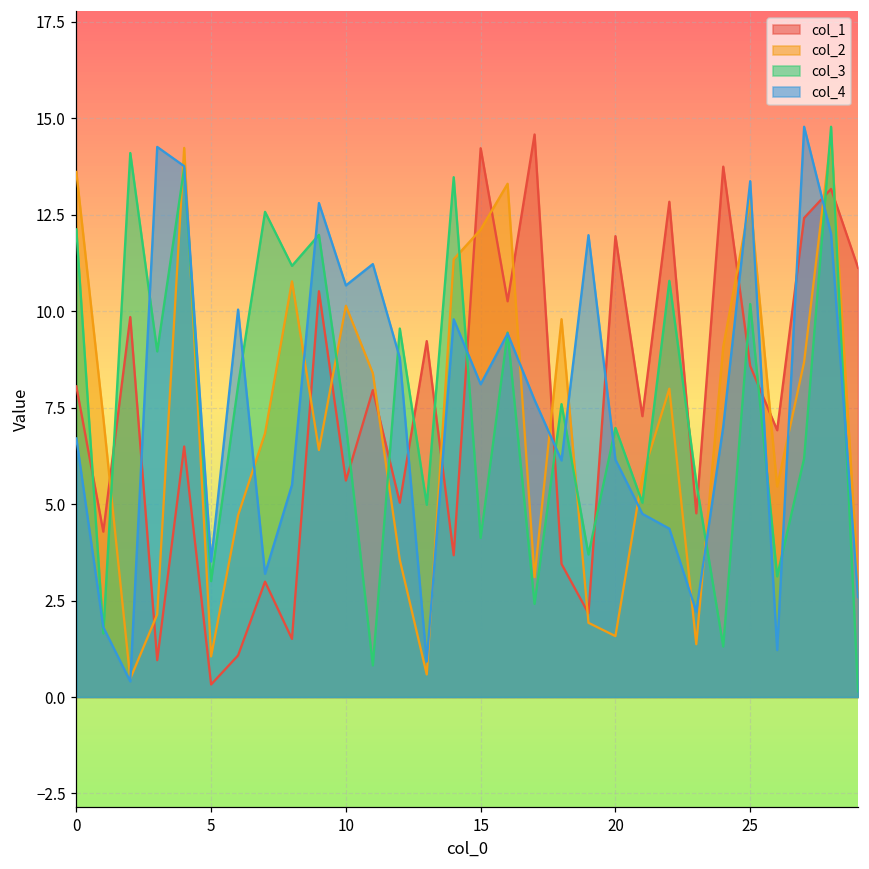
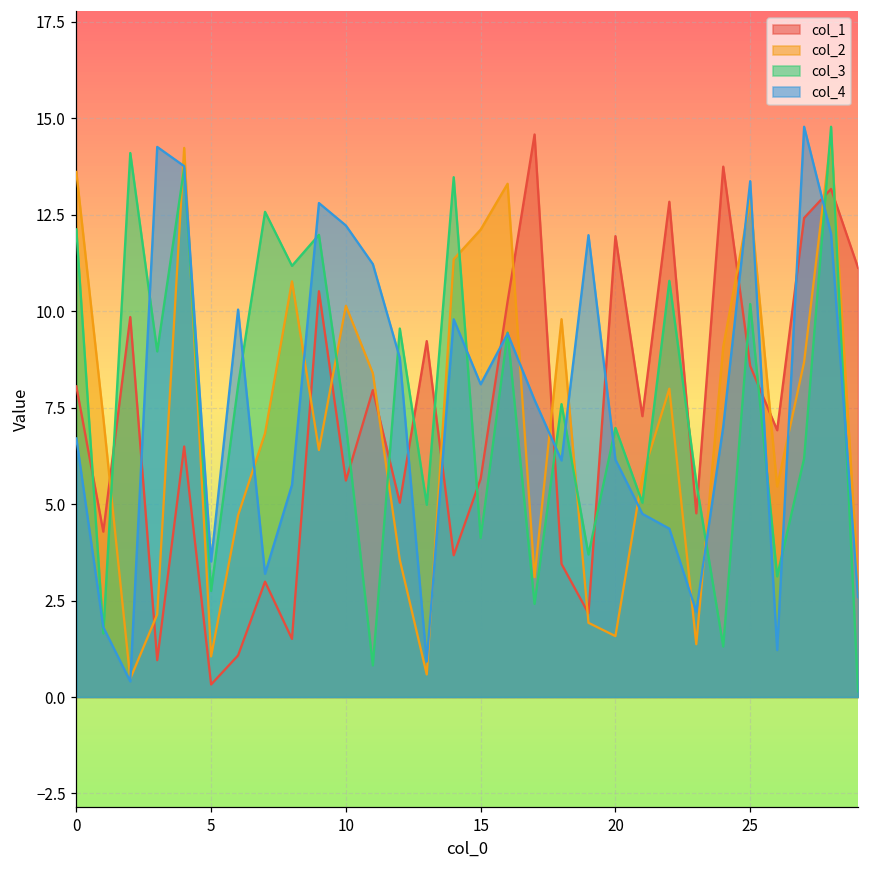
col_3, 5: 3.0 -> 2.7
col_4, 10: 10.7 -> 12.2
col_1, 15: 14.2 -> 5.7
